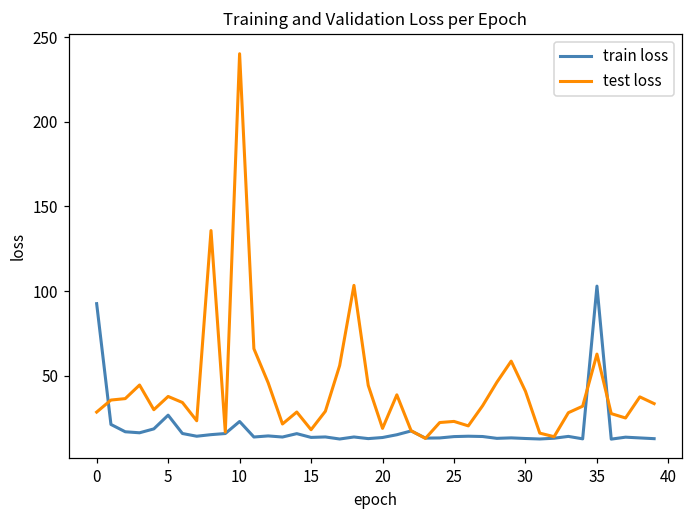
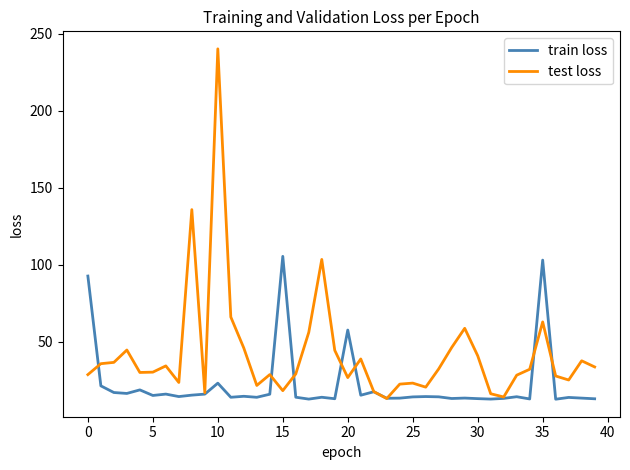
train loss, 5: 27 -> 15
test loss, 5: 38 -> 30
train loss, 15: 14 -> 105
train loss, 20: 13 -> 57
test loss, 20: 19 -> 27
